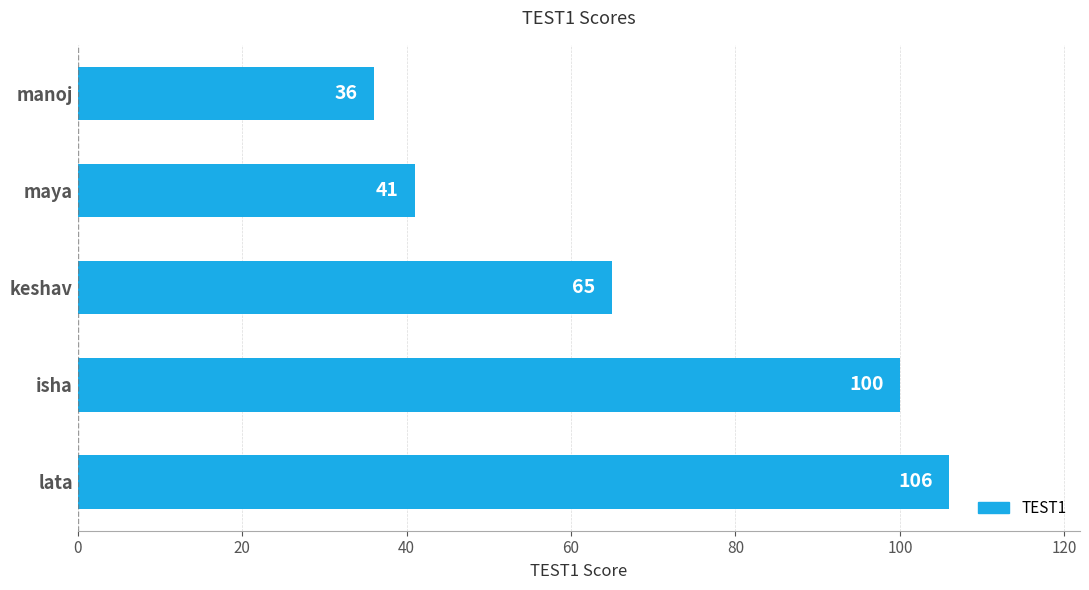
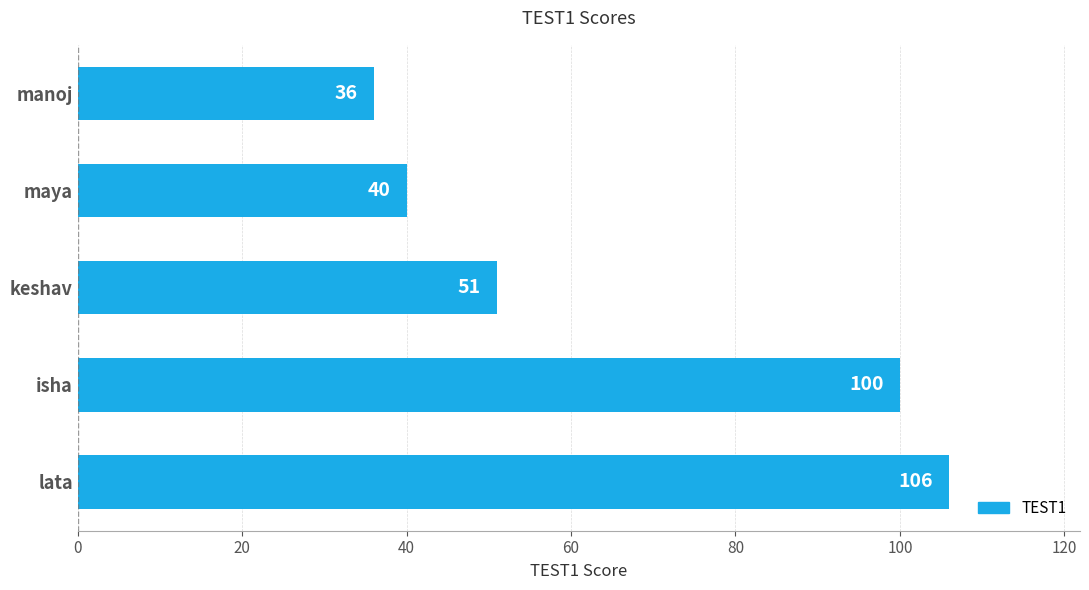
maya: 41 -> 40
keshav: 65 -> 51
